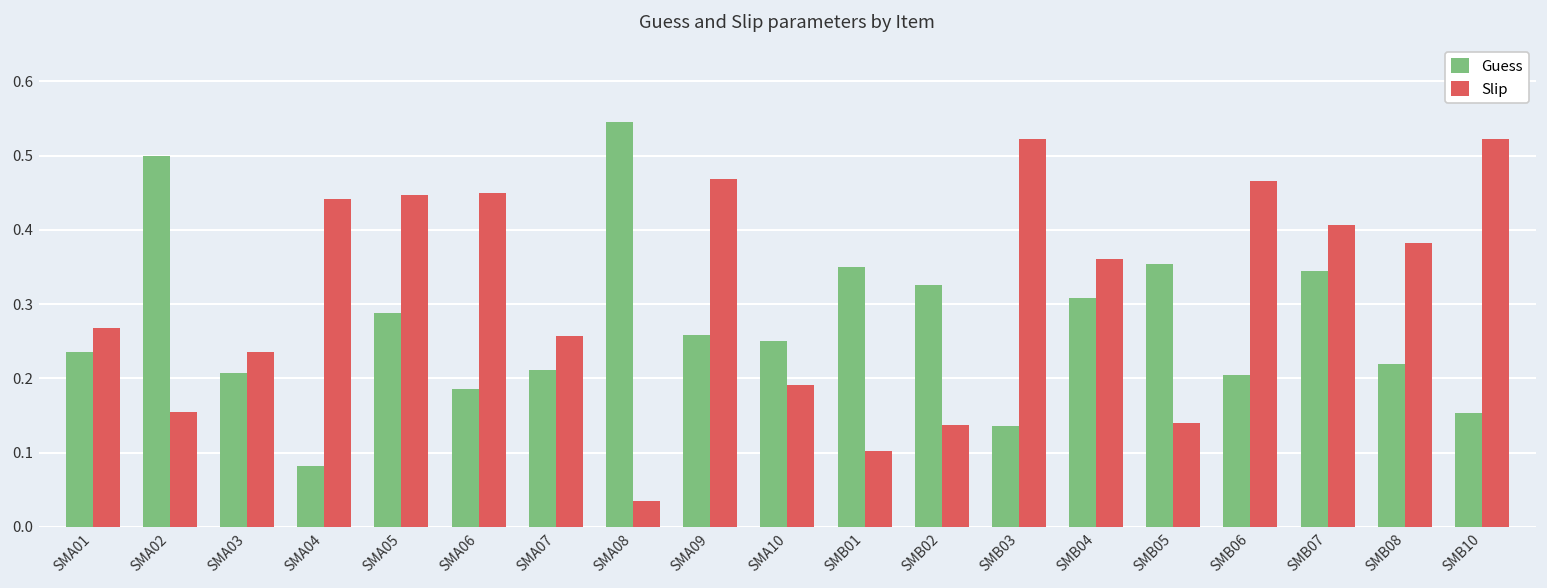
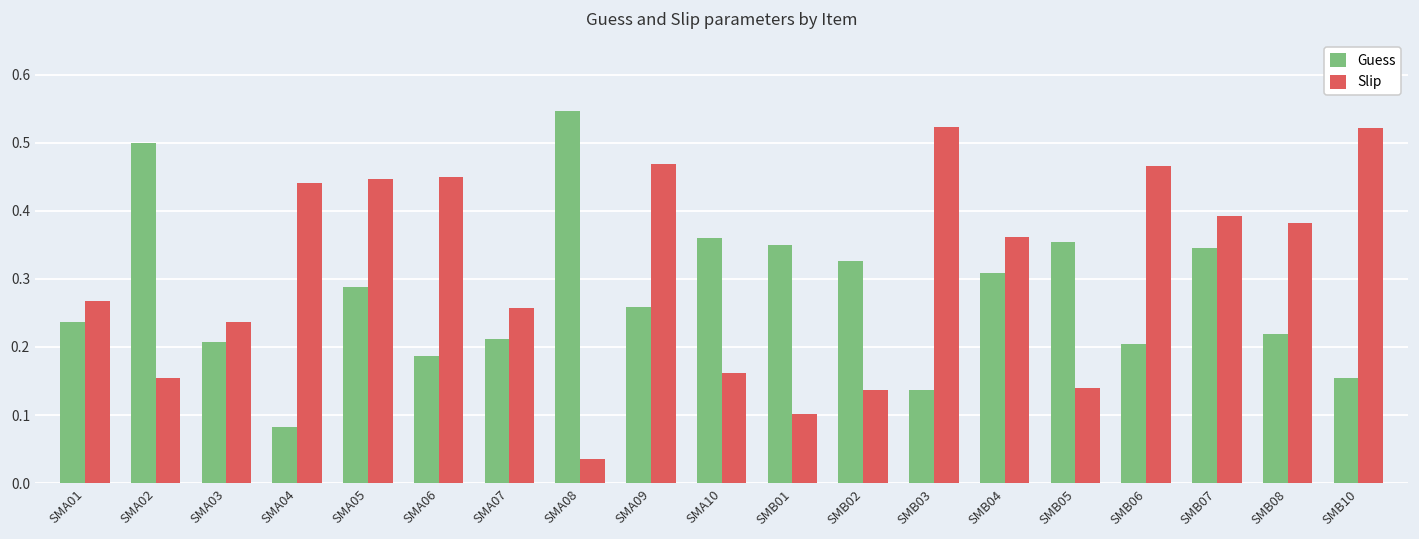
Guess, SMA10: 0.25 -> 0.36
Slip, SMA10: 0.19 -> 0.16
Slip, SMB07: 0.41 -> 0.39
